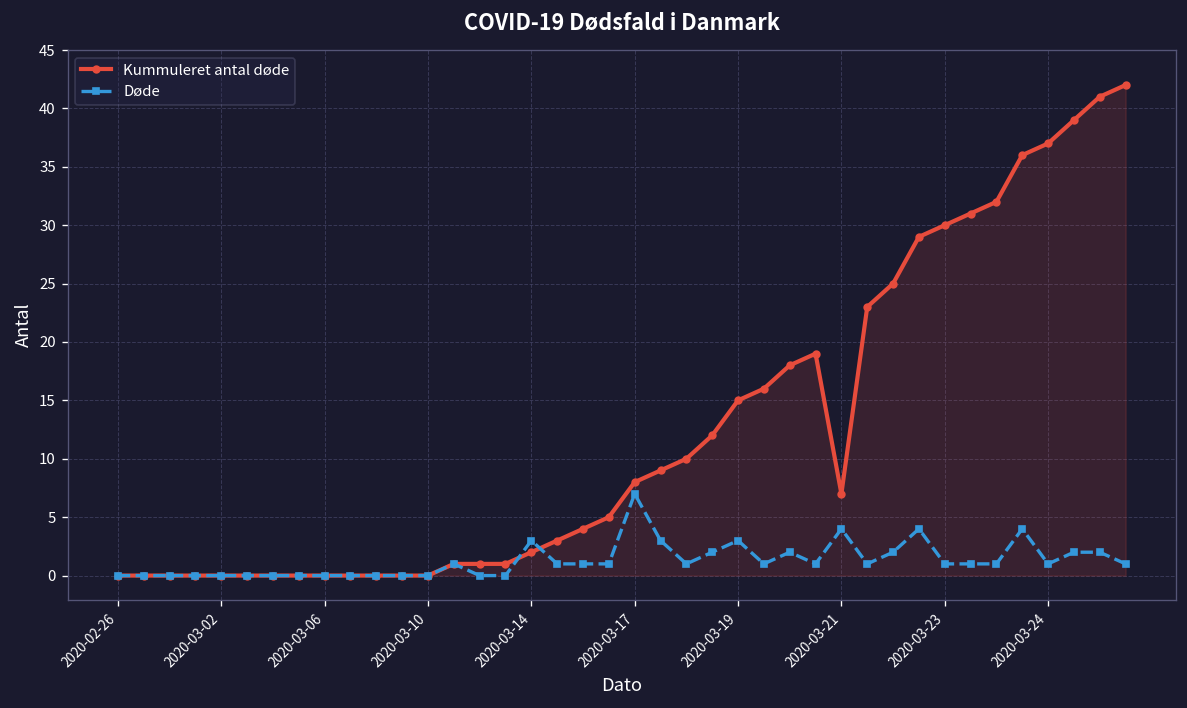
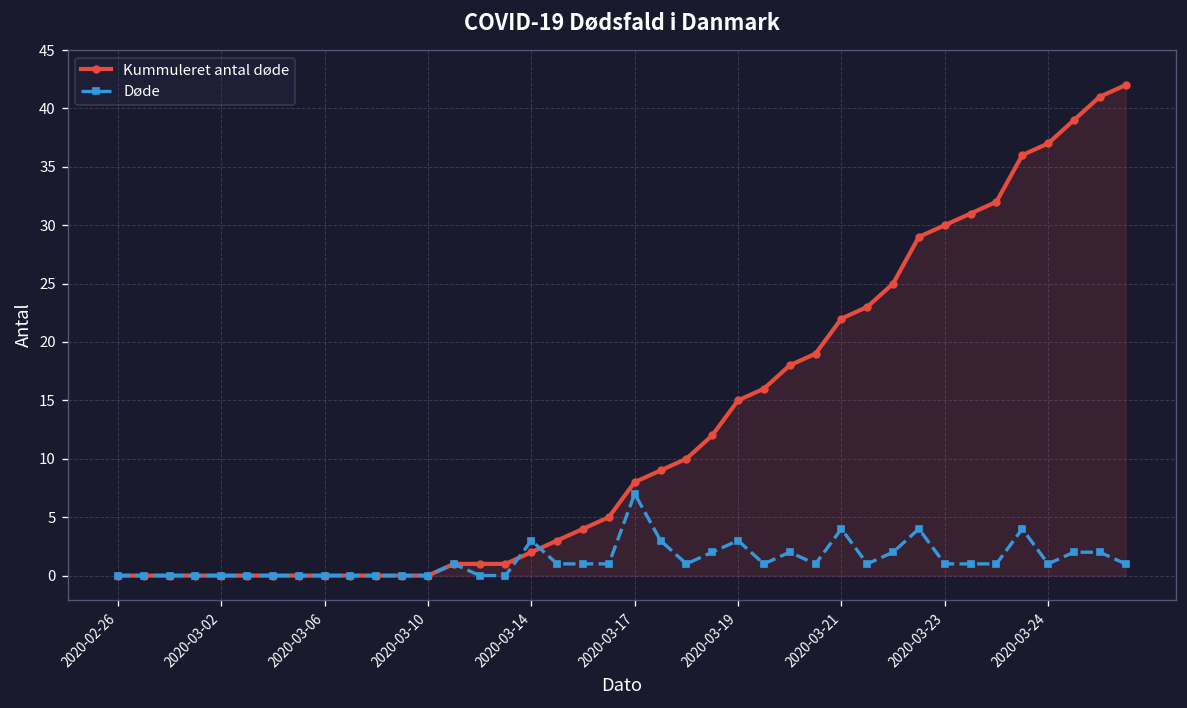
Kummuleret antal døde, 2020-03-21: 7 -> 22
